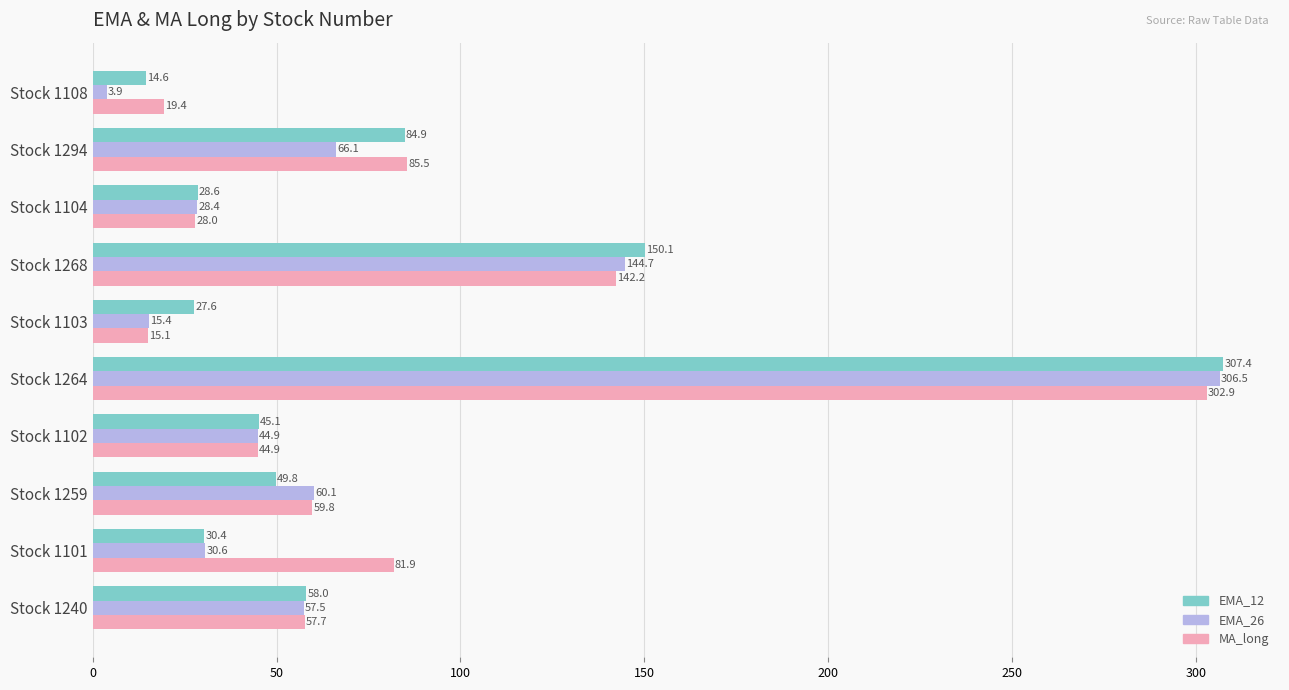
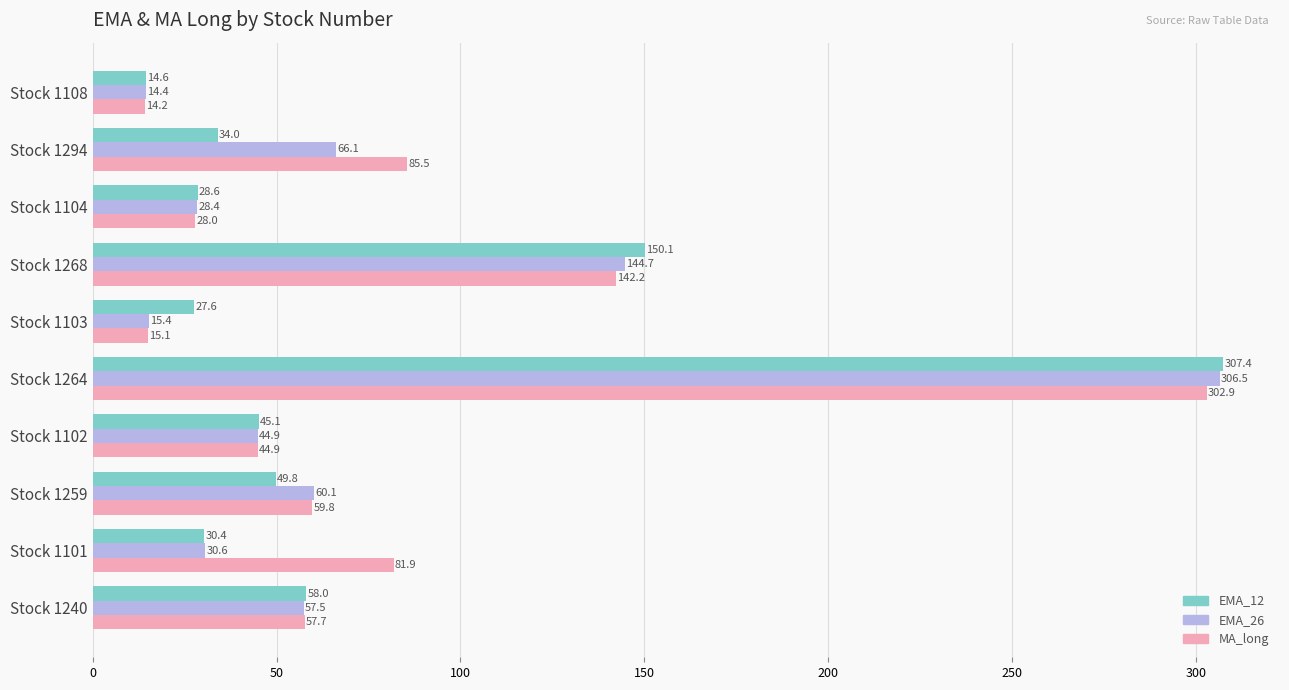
EMA_26, Stock 1108: 3.9 -> 14.4
MA_long, Stock 1108: 19.4 -> 14.2
EMA_12, Stock 1294: 84.9 -> 34.0
